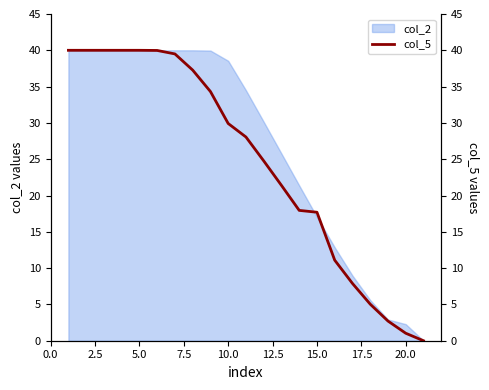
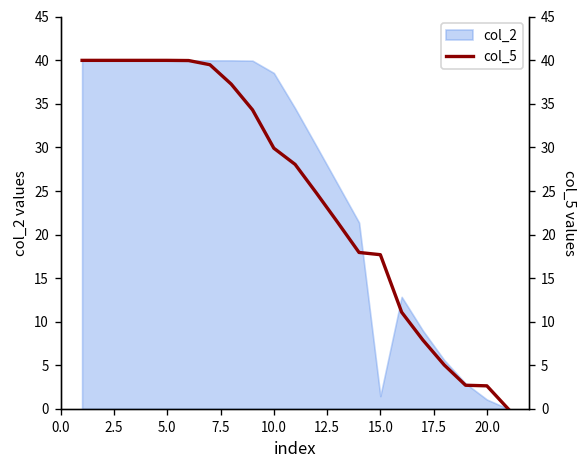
col_2, 15.0: 17 -> 1
col_2, 20.0: 2 -> 1
col_5, 20.0: 1 -> 3
